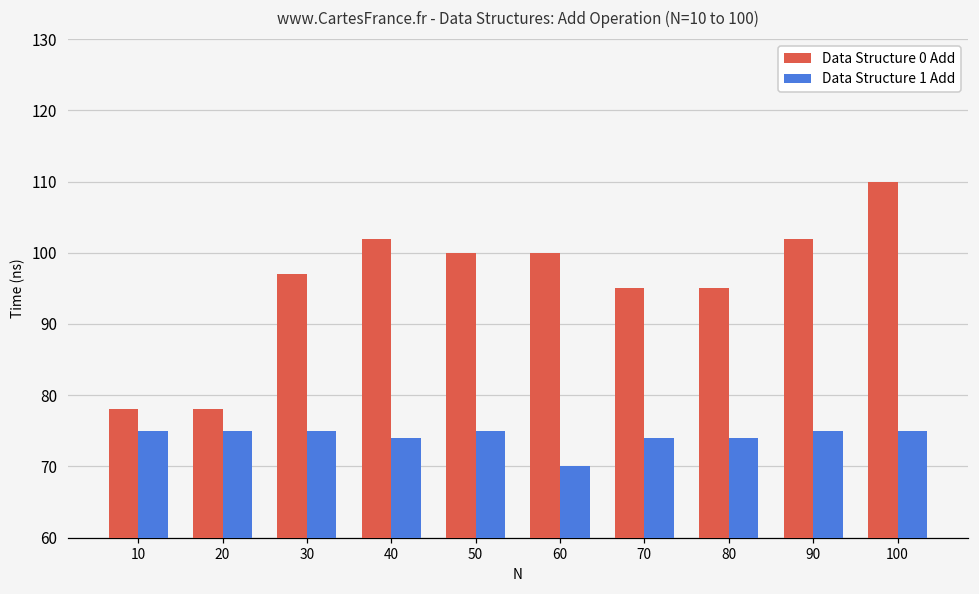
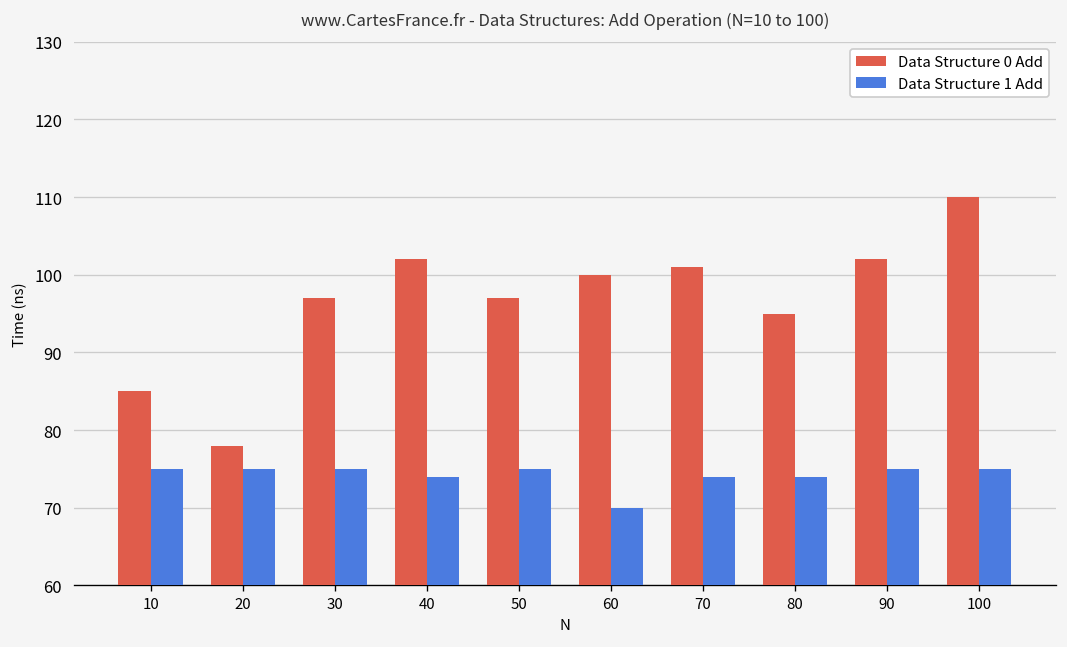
Data Structure 0 Add, 10: 78 -> 85
Data Structure 0 Add, 50: 100 -> 97
Data Structure 0 Add, 70: 95 -> 101
